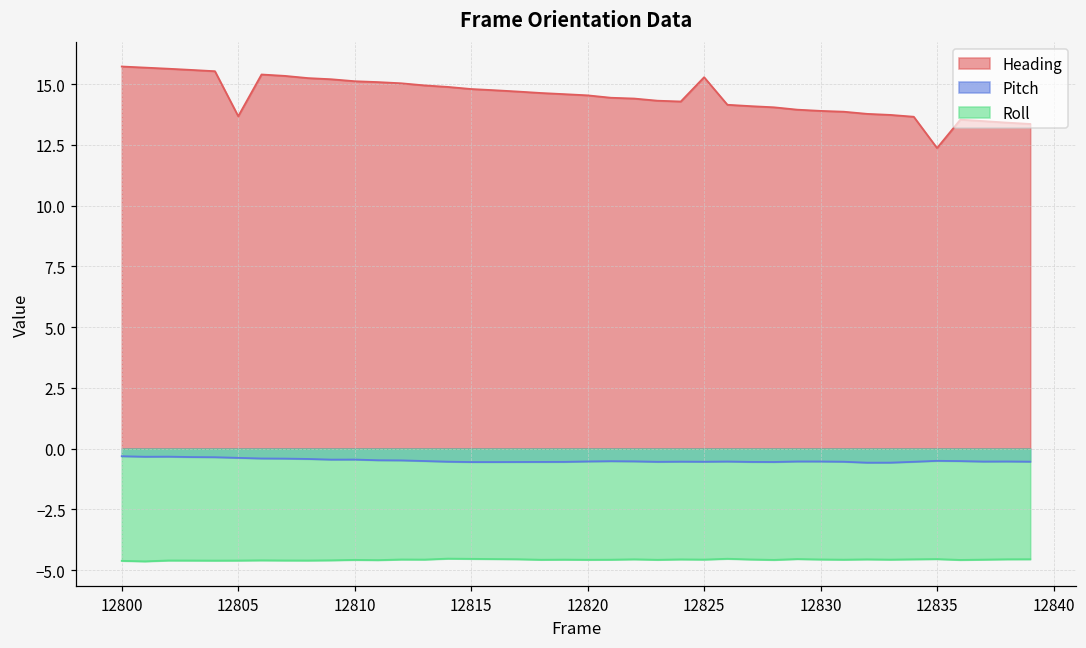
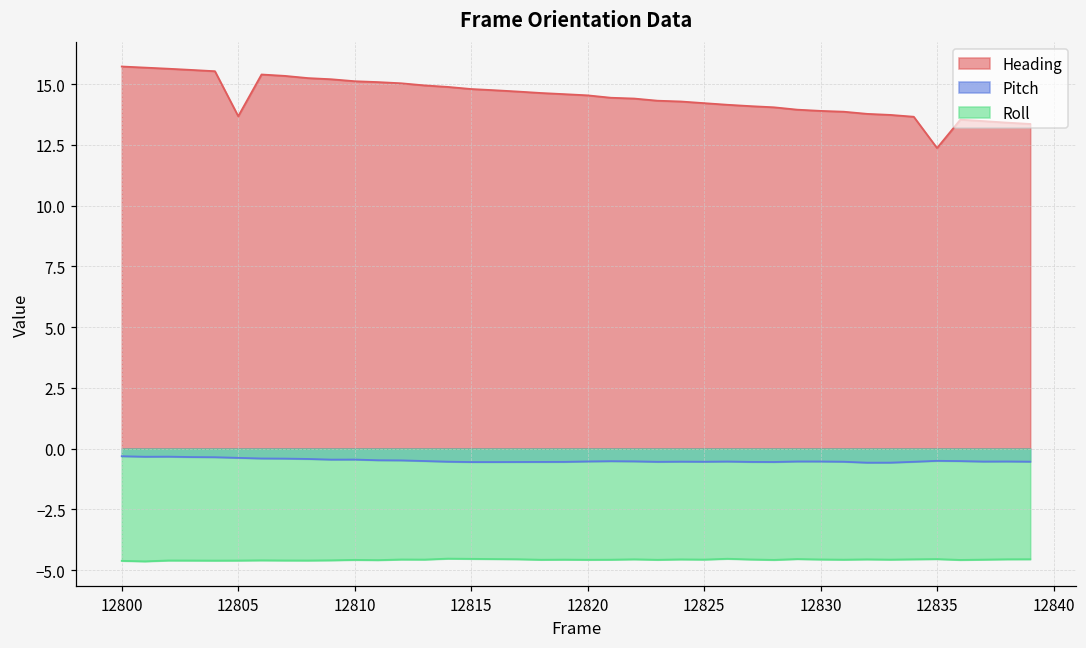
Heading, 12825: 15.3 -> 14.2
